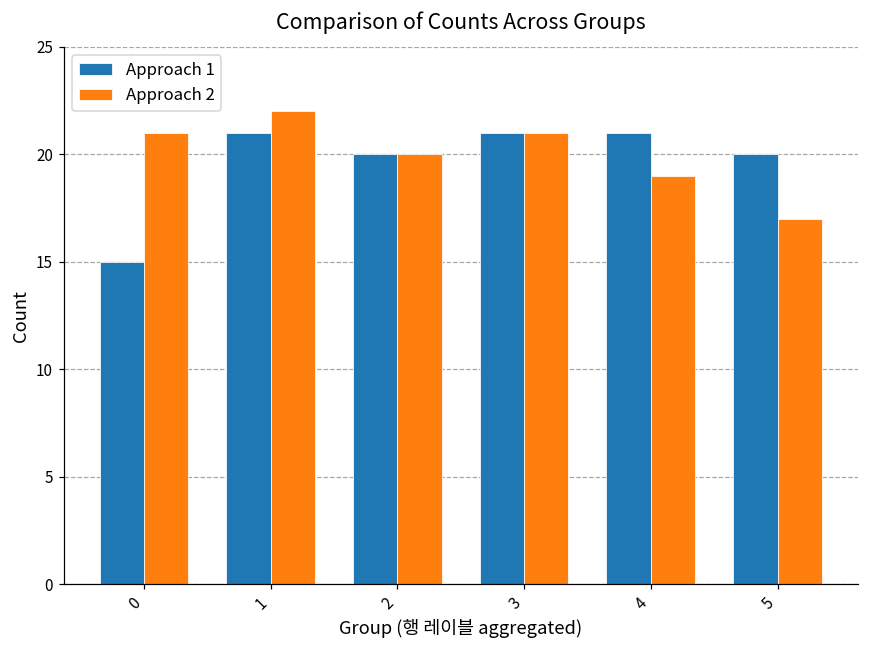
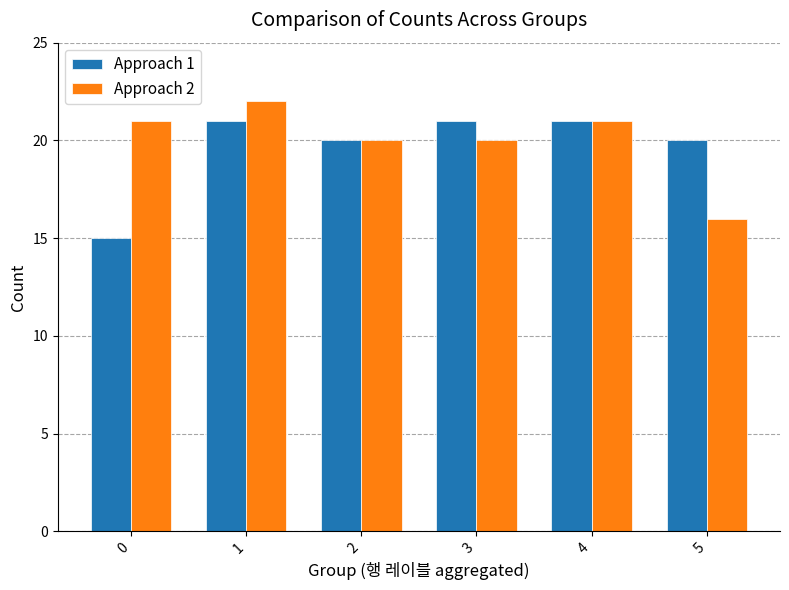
Approach 2, 3: 21 -> 20
Approach 2, 4: 19 -> 21
Approach 2, 5: 17 -> 16
